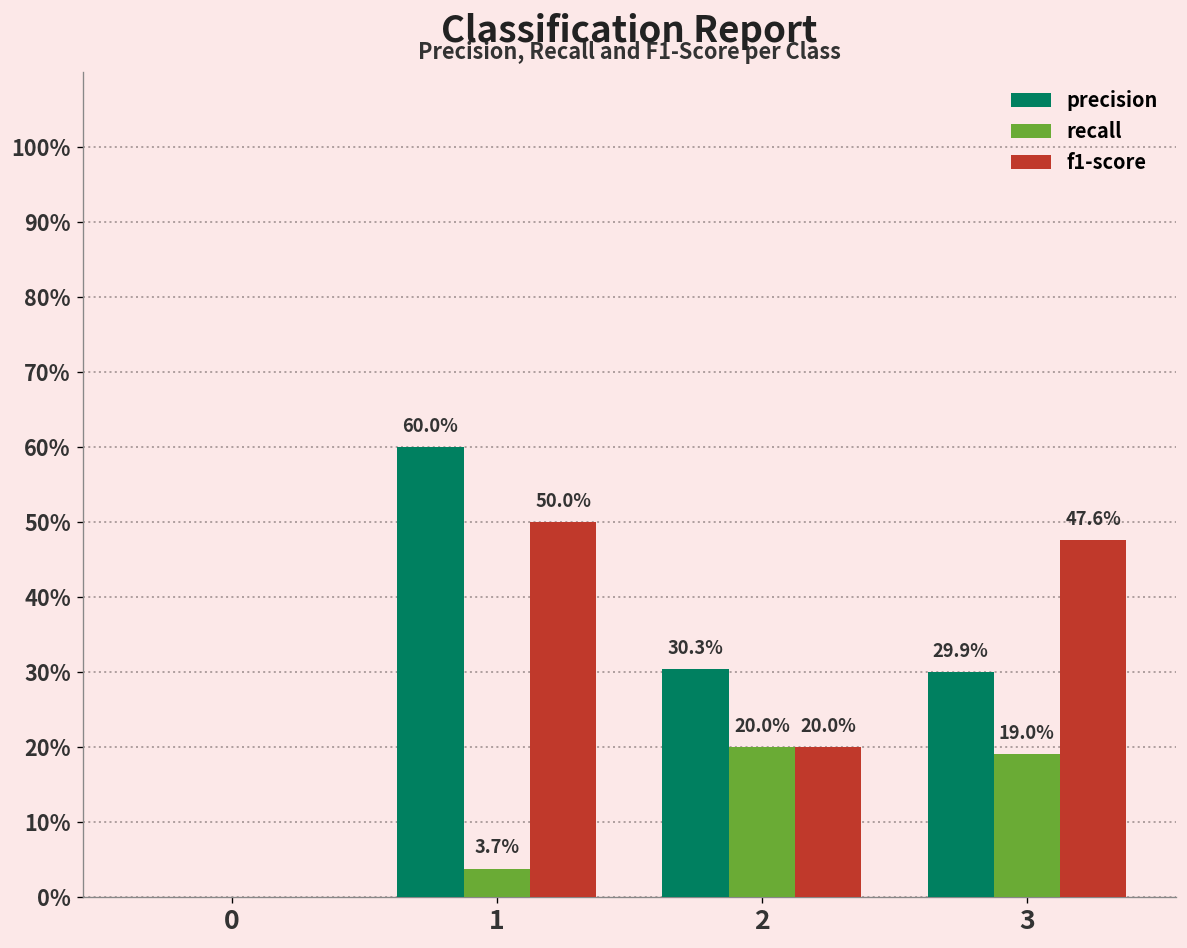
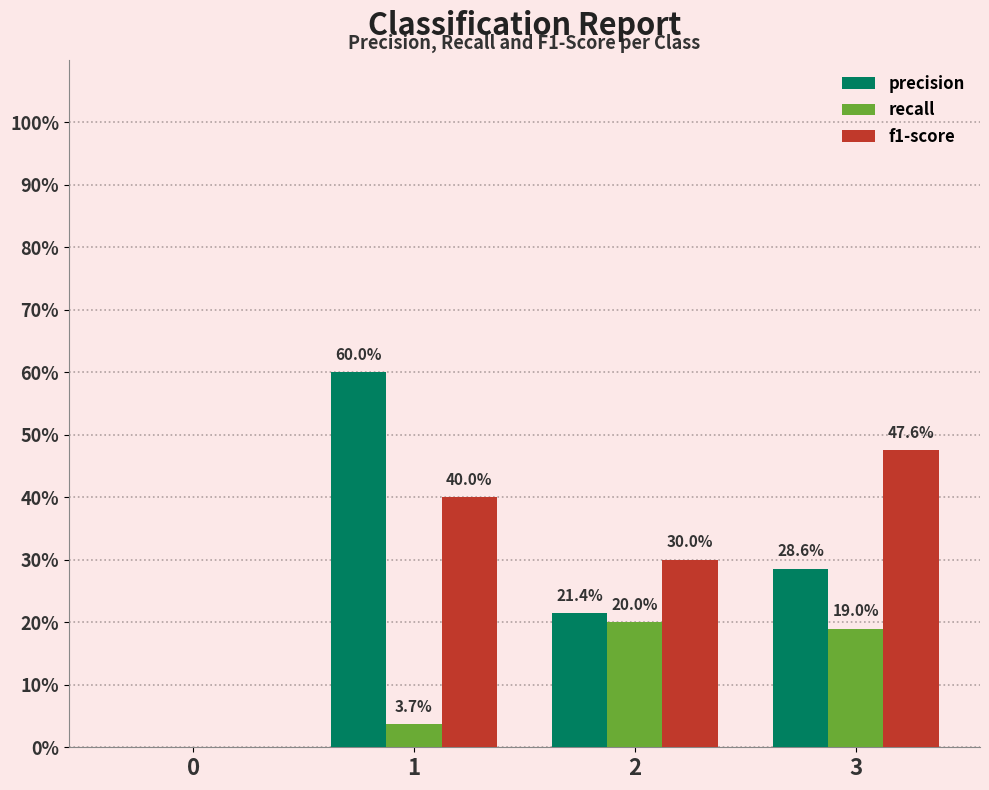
f1-score, 1: 50.0% -> 40.0%
precision, 2: 30.3% -> 21.4%
f1-score, 2: 20.0% -> 30.0%
precision, 3: 29.9% -> 28.6%
